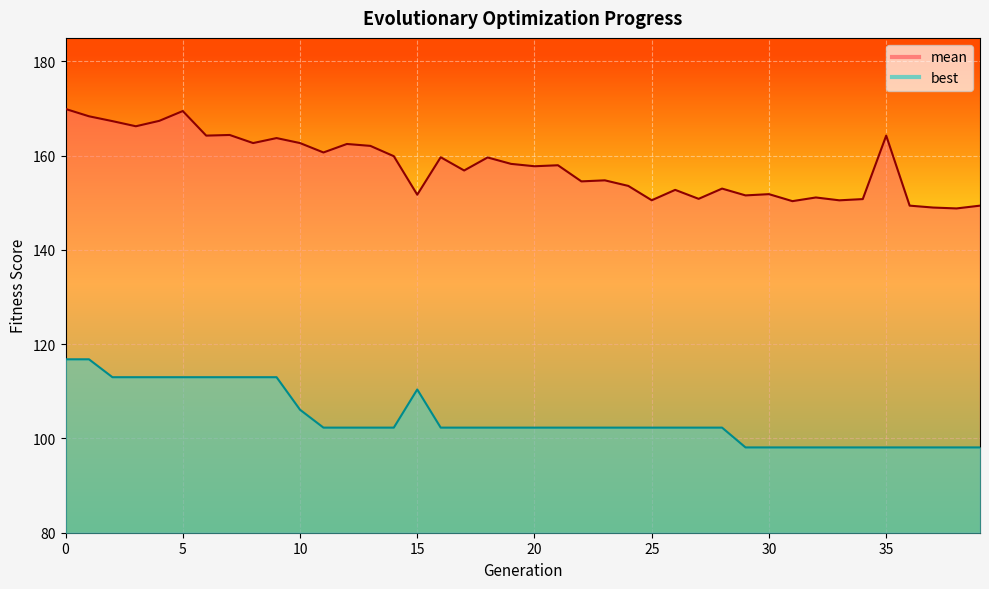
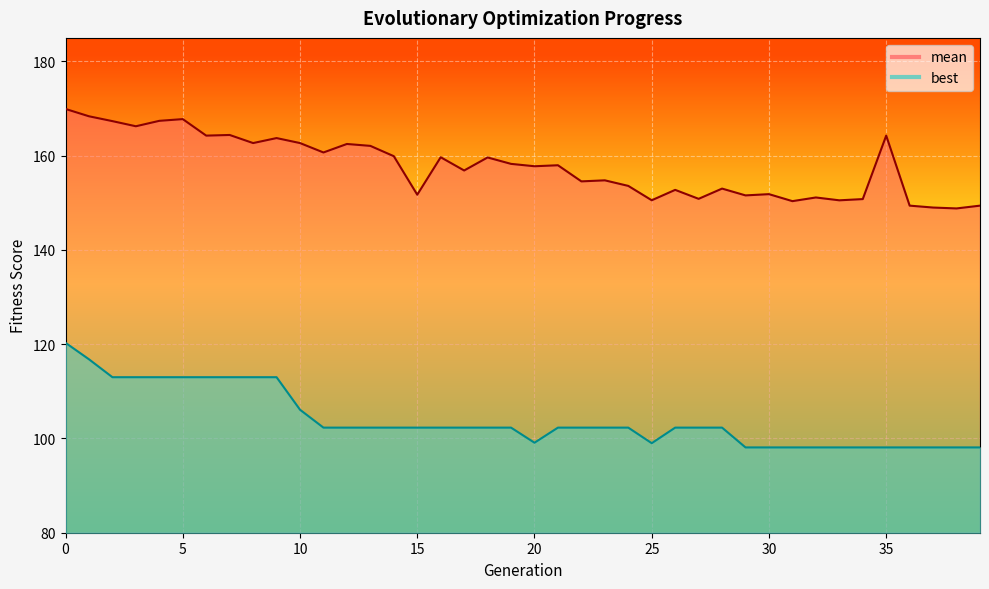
best, 0: 117 -> 120
mean, 5: 169 -> 168
best, 15: 110 -> 102
best, 20: 102 -> 99
best, 25: 102 -> 99
